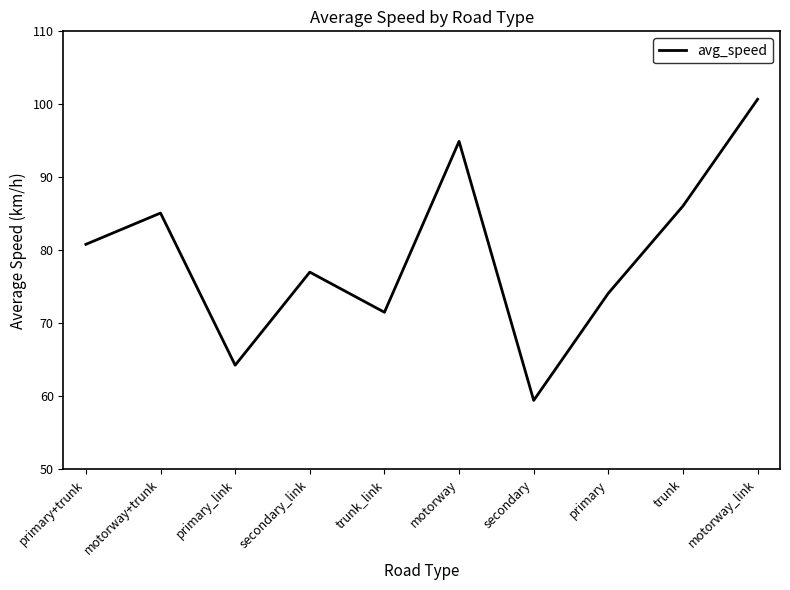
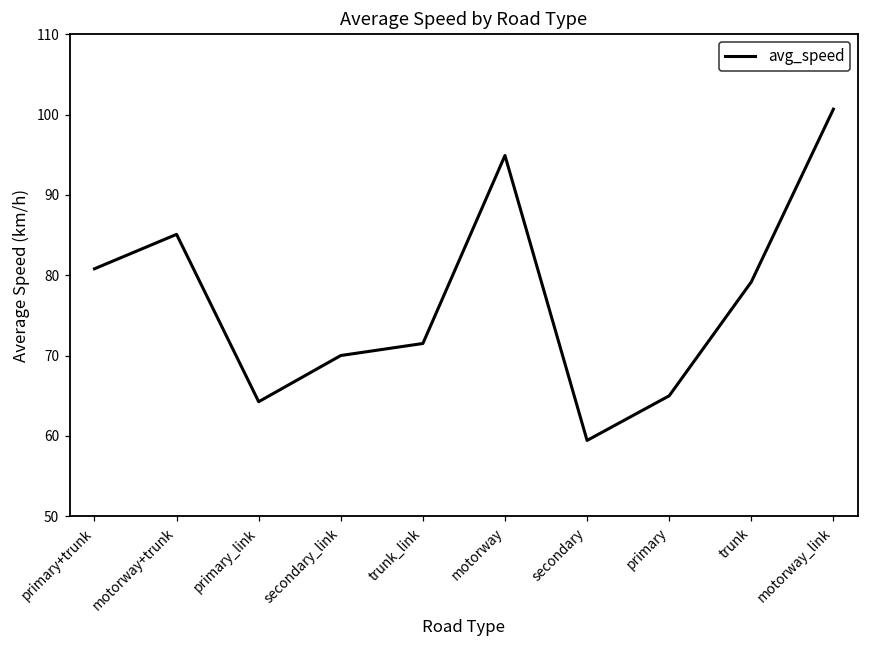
secondary_link: 77 -> 70
primary: 74 -> 65
trunk: 86 -> 79
